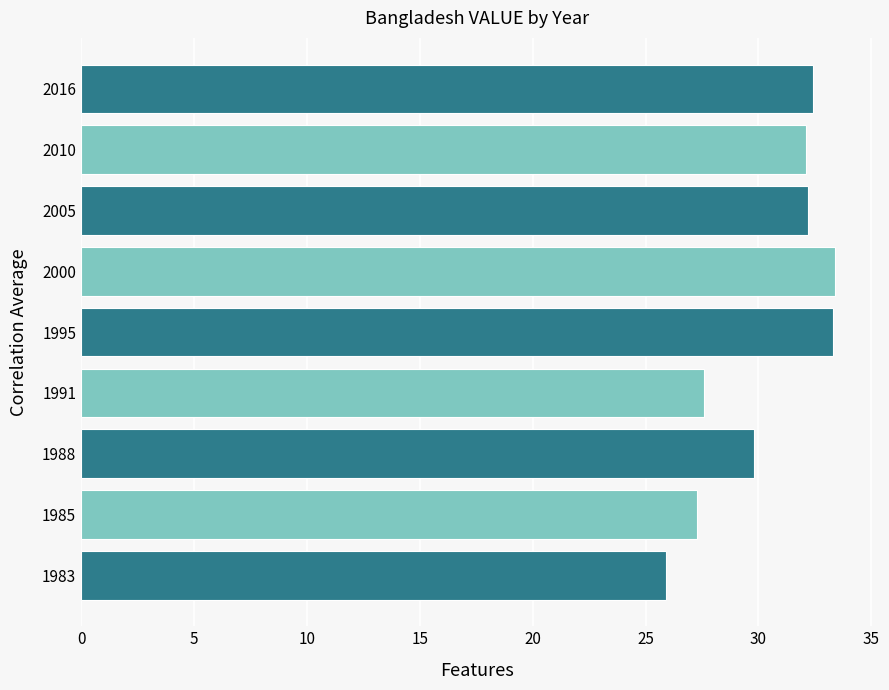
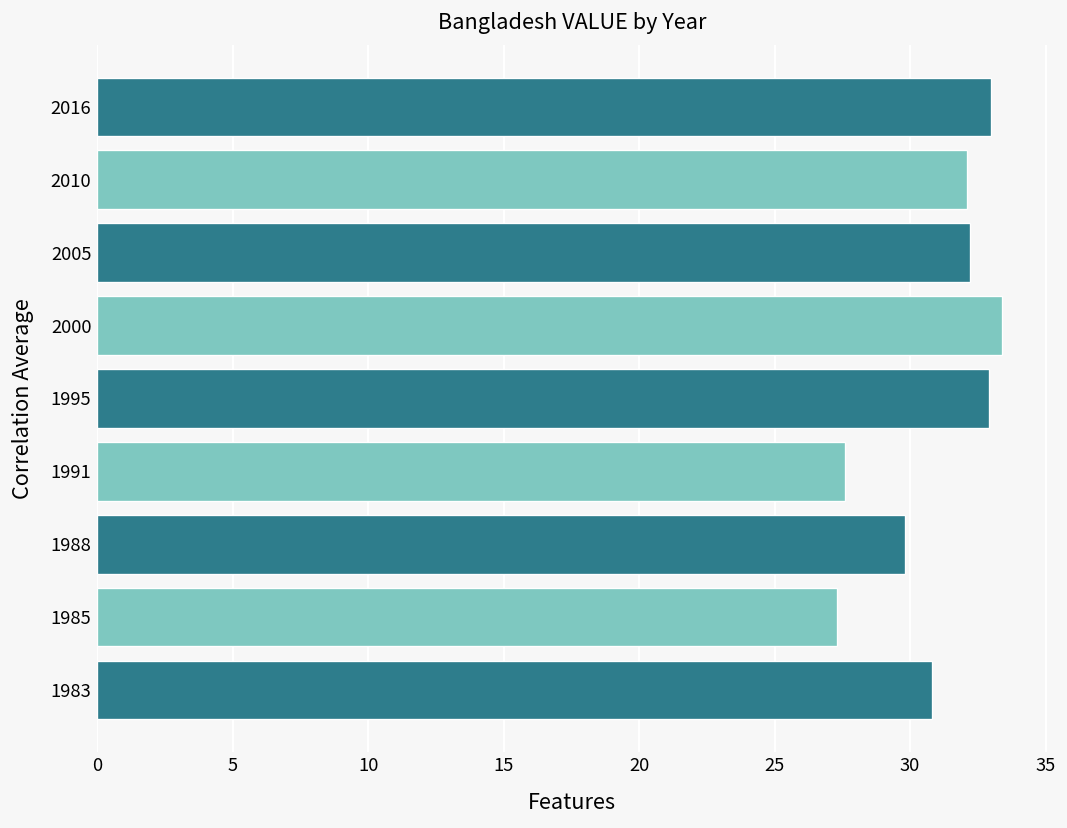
2016: 32.4 -> 33.0
1995: 33.3 -> 32.9
1983: 25.9 -> 30.8
